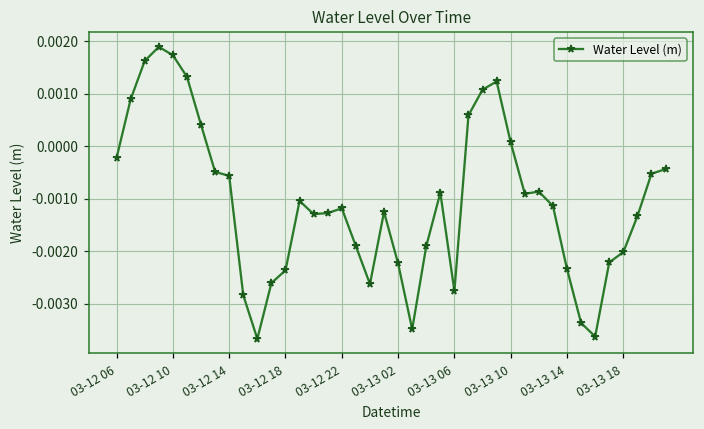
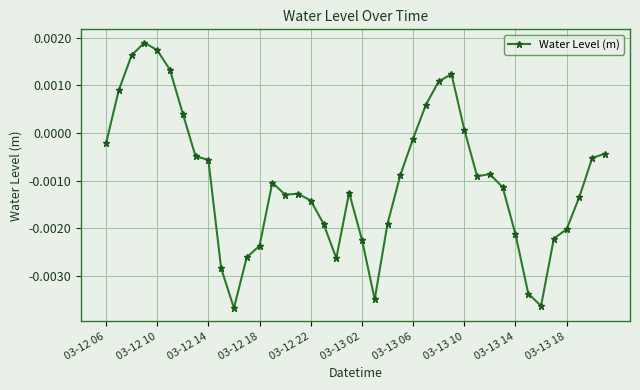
03-12 22: -0.0012 -> -0.0014
03-13 06: -0.0028 -> -0.0001
03-13 14: -0.0023 -> -0.0021
